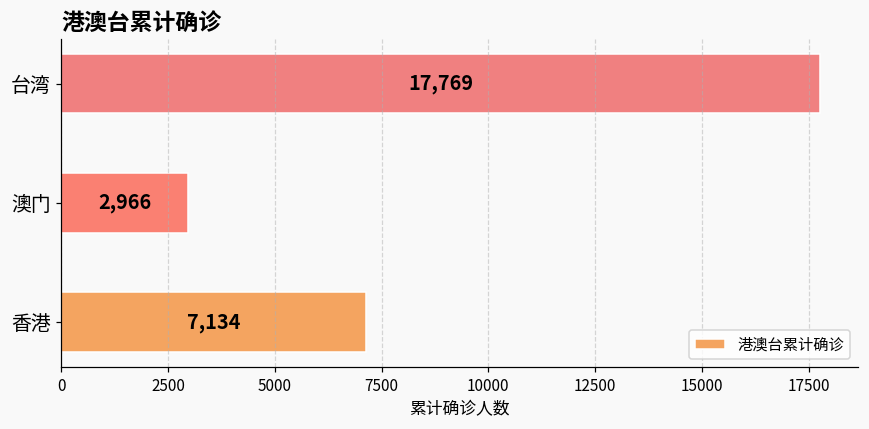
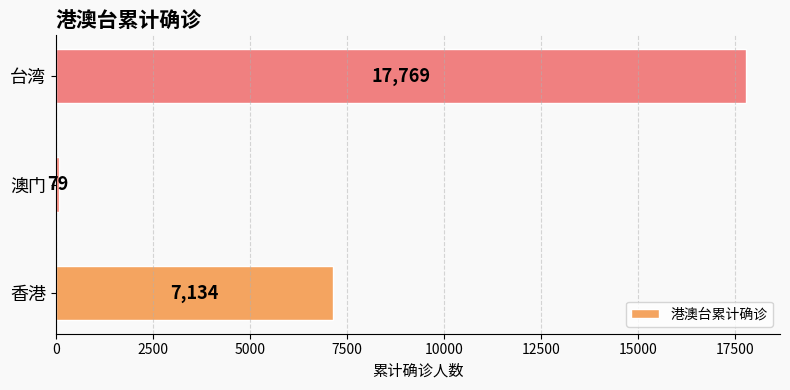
澳门: 2,966 -> 79
